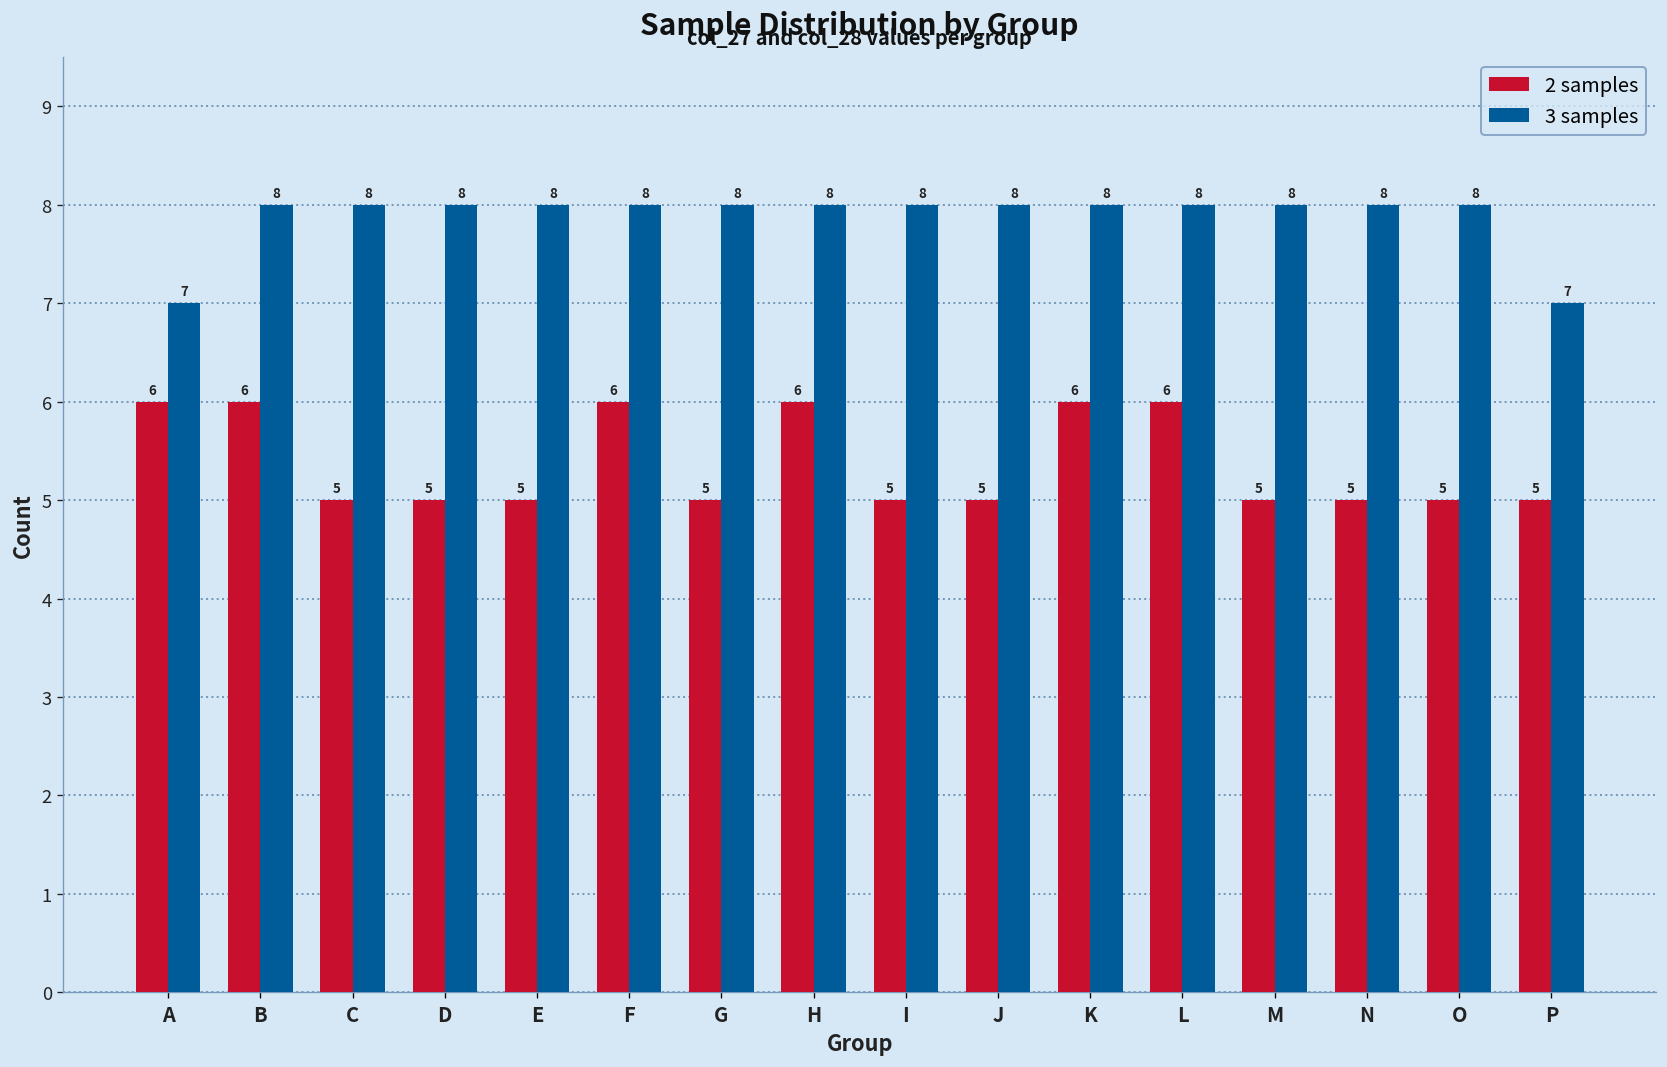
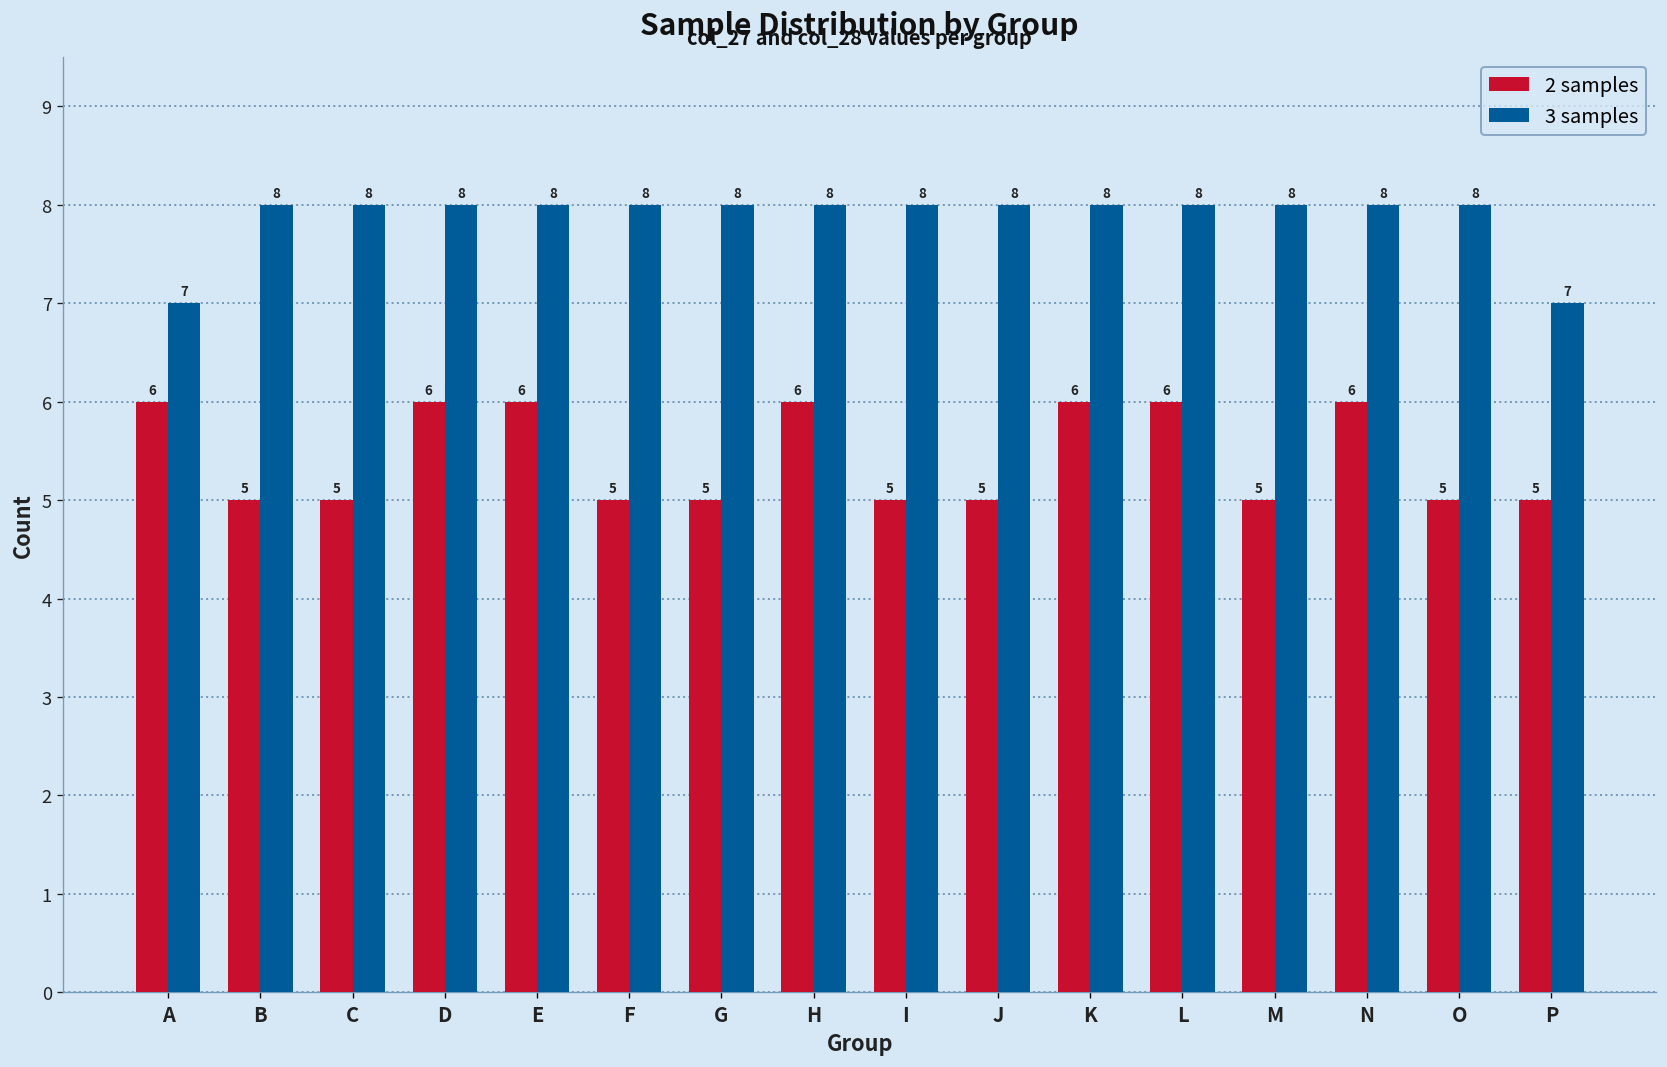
2 samples, B: 6 -> 5
2 samples, D: 5 -> 6
2 samples, E: 5 -> 6
2 samples, F: 6 -> 5
2 samples, N: 5 -> 6
